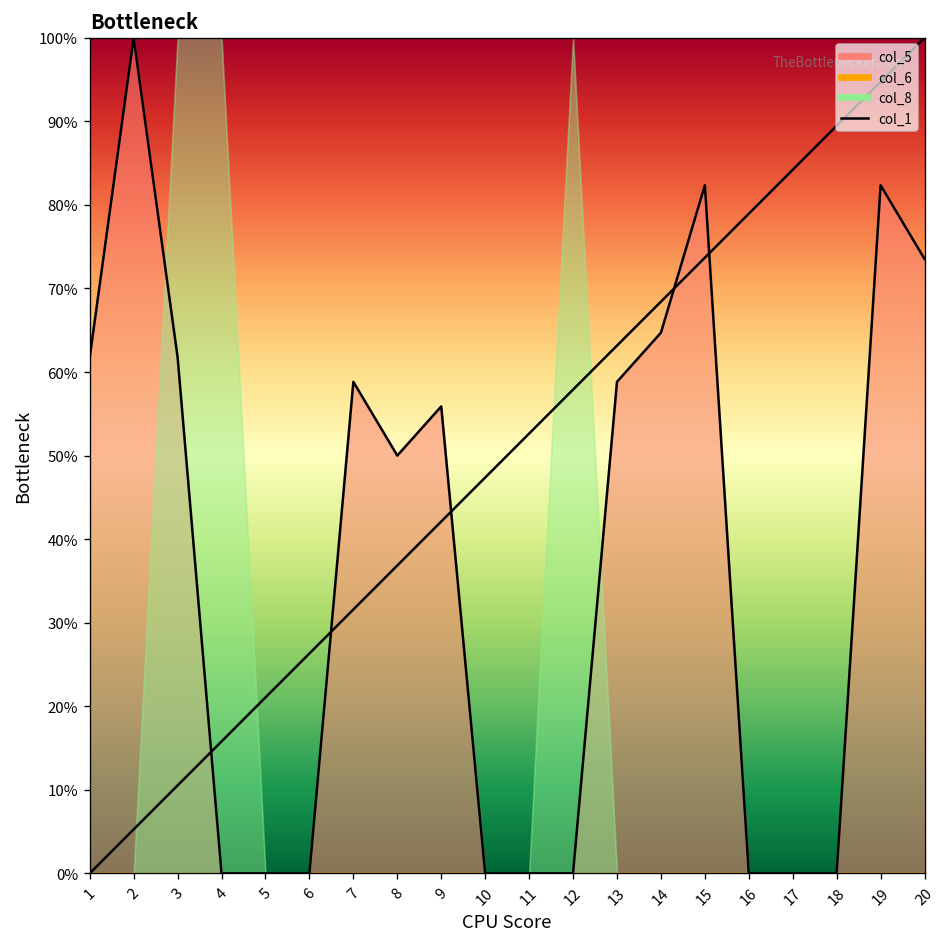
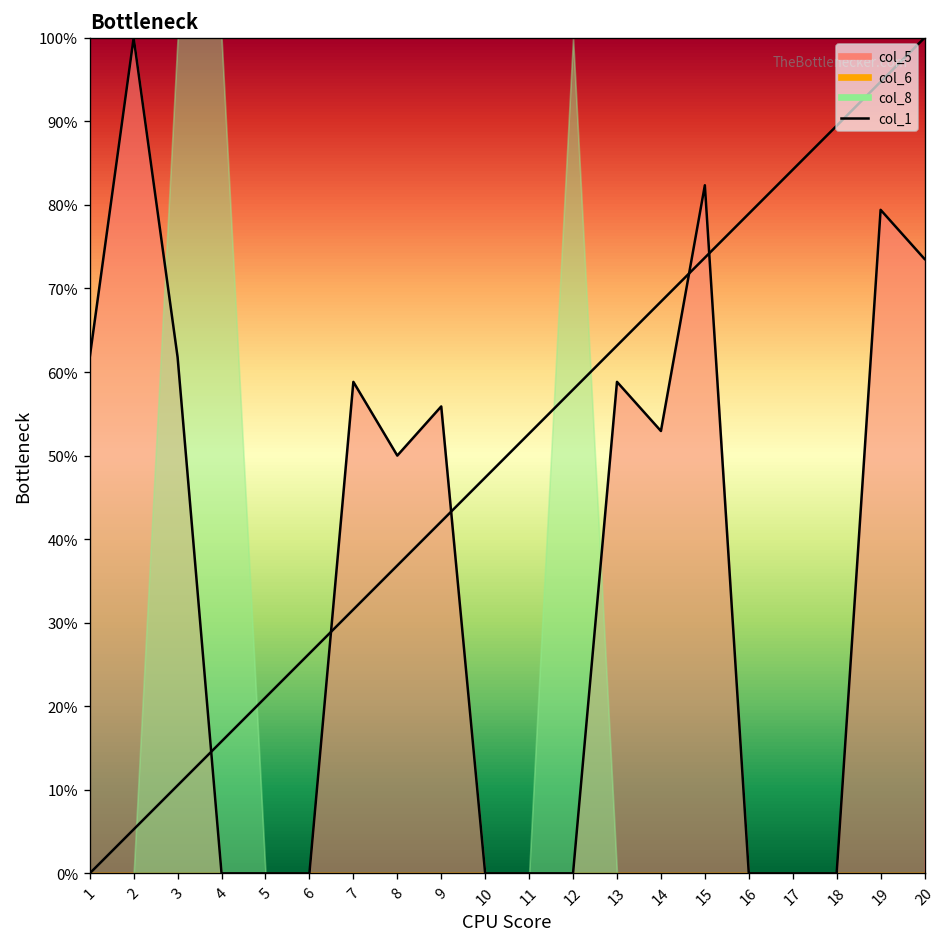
col_5, 14: 65% -> 53%
col_5, 19: 82% -> 79%
